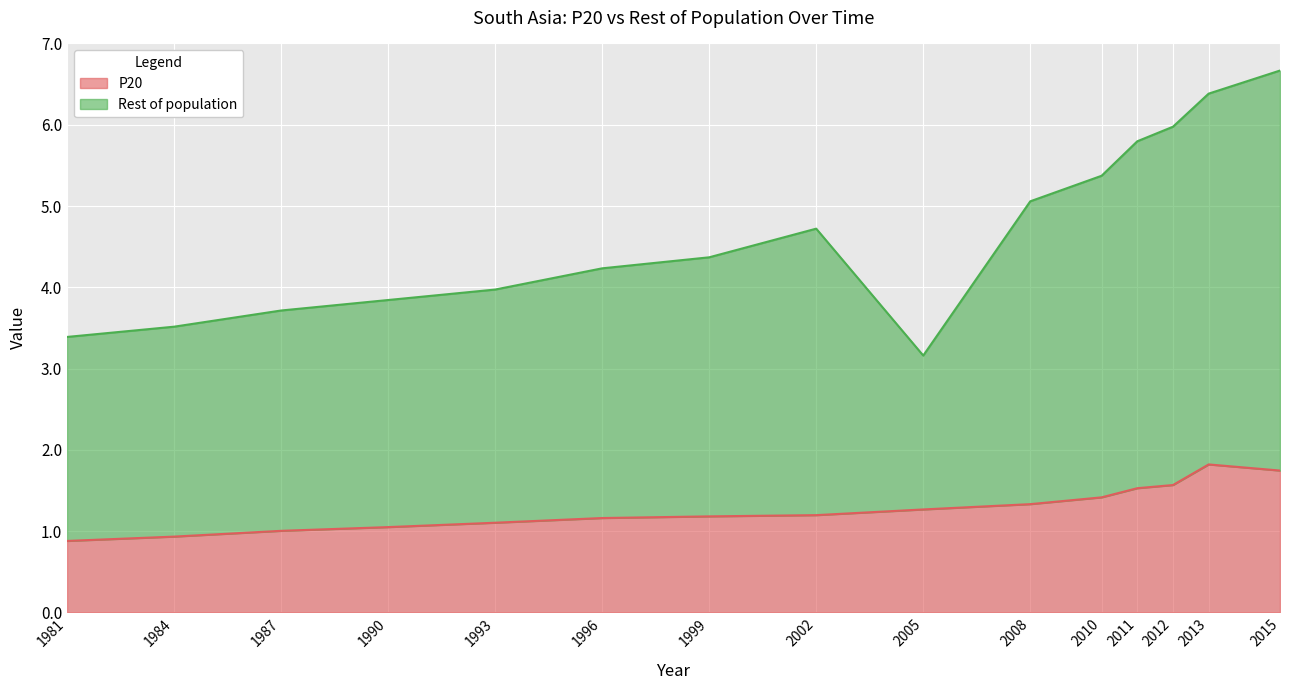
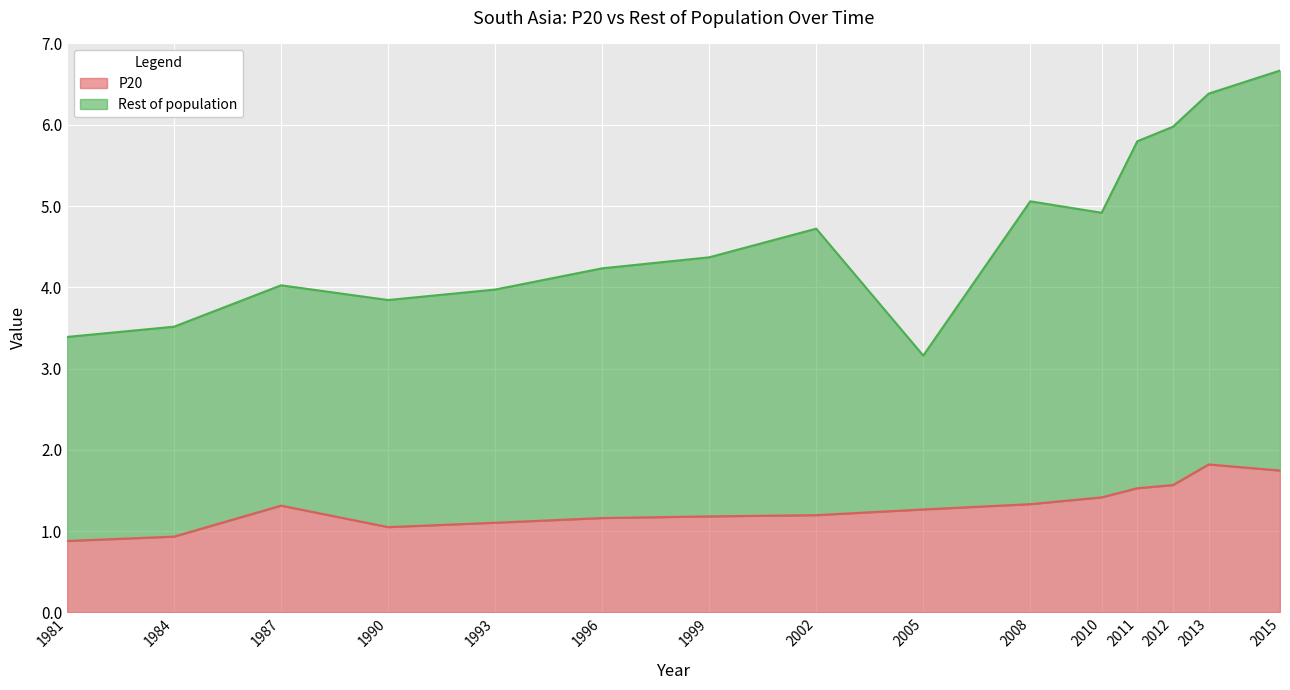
P20, 1987: 1.0 -> 1.3
Rest of population, 2010: 4.0 -> 3.5
